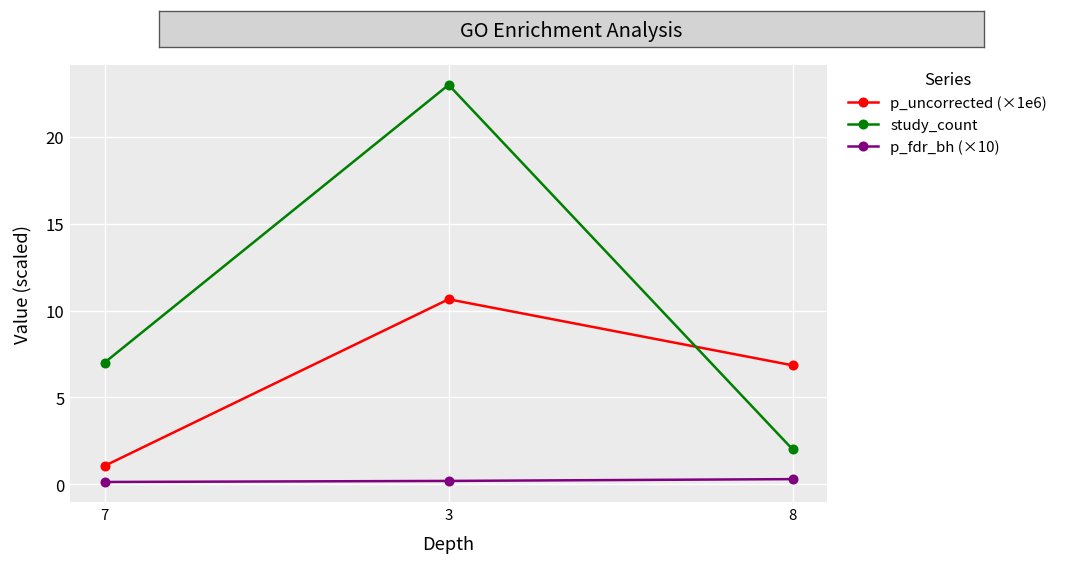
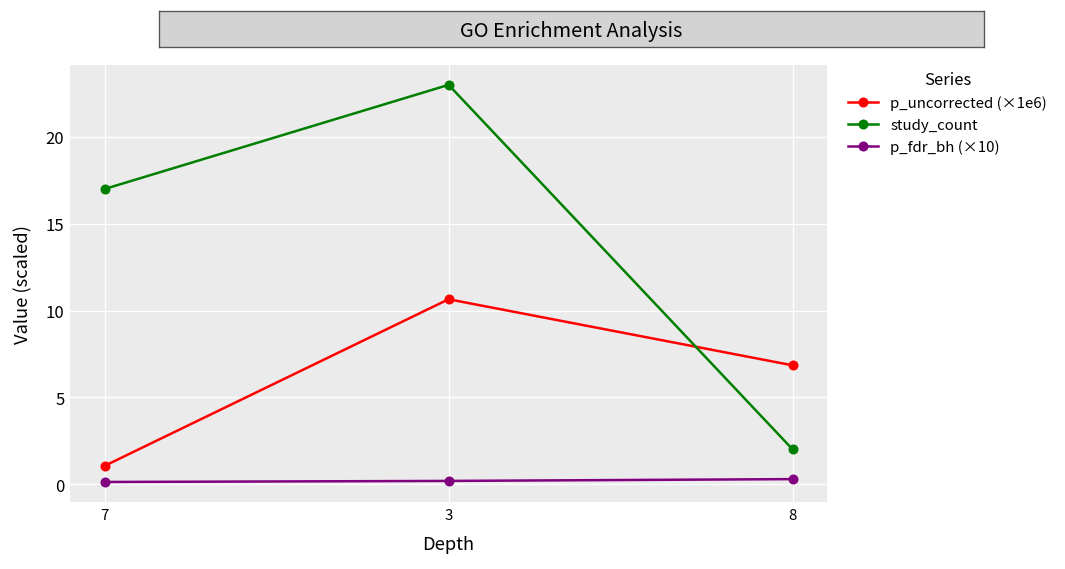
study_count, 7: 7 -> 17
